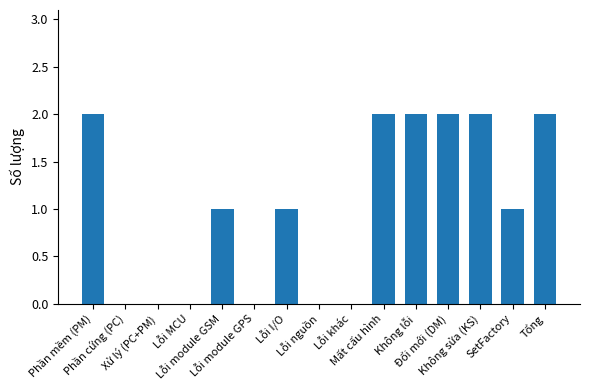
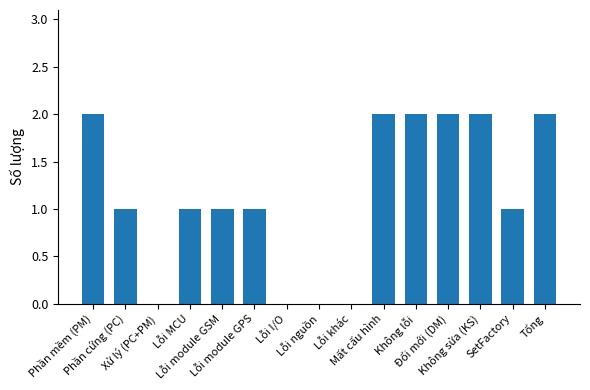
Phần cứng (PC): 0 -> 1
Lỗi MCU: 0 -> 1
Lỗi module GPS: 0 -> 1
Lỗi I/O: 1 -> 0
